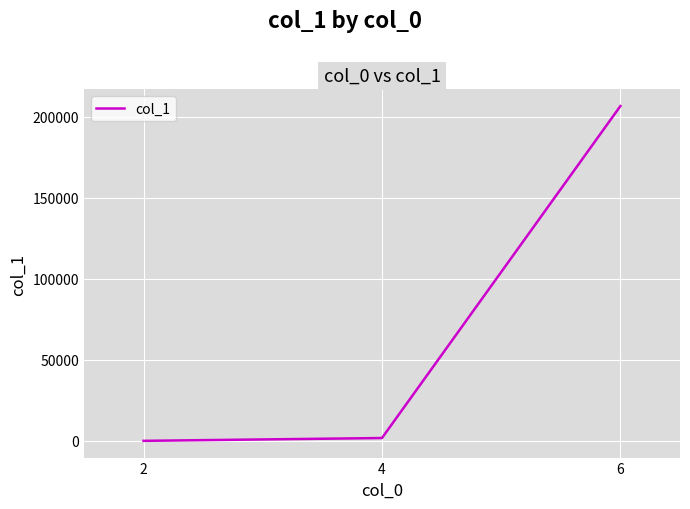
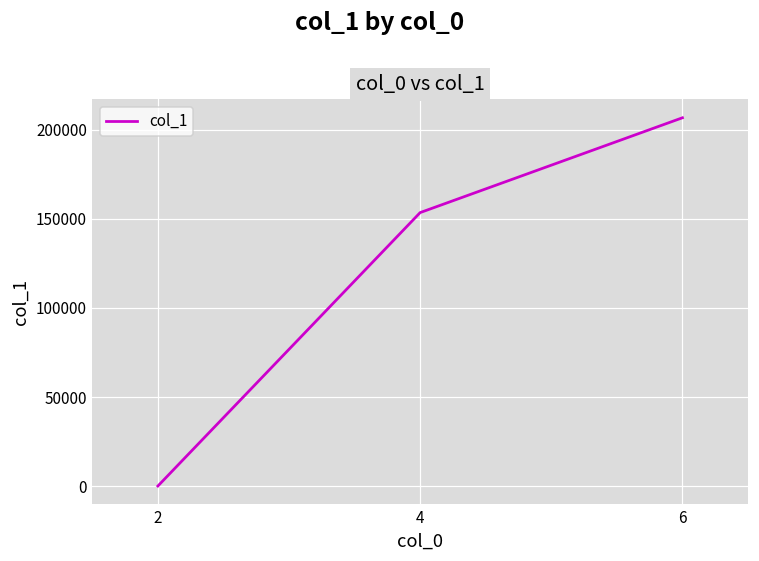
4: 2000 -> 153000
